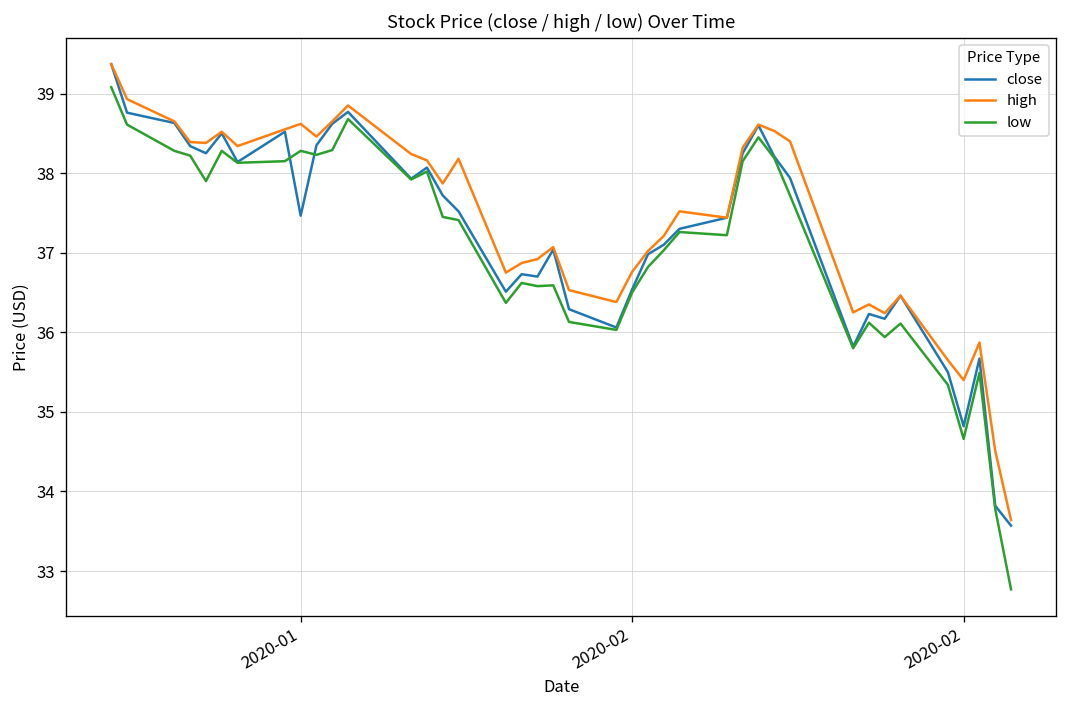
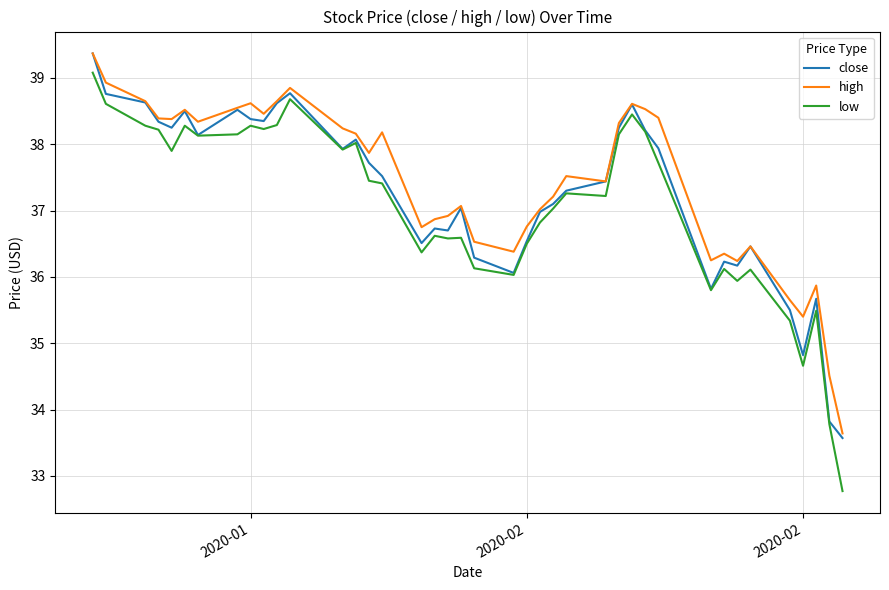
close, 2020-01: 37.5 -> 38.4
